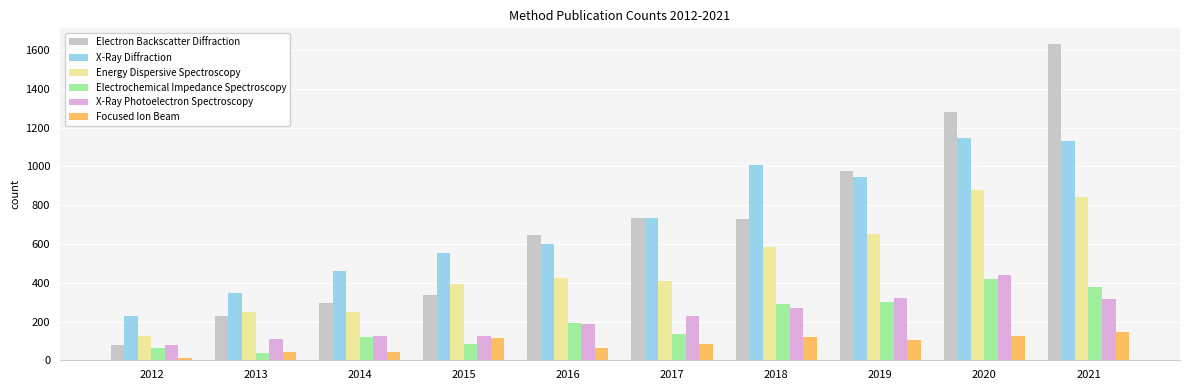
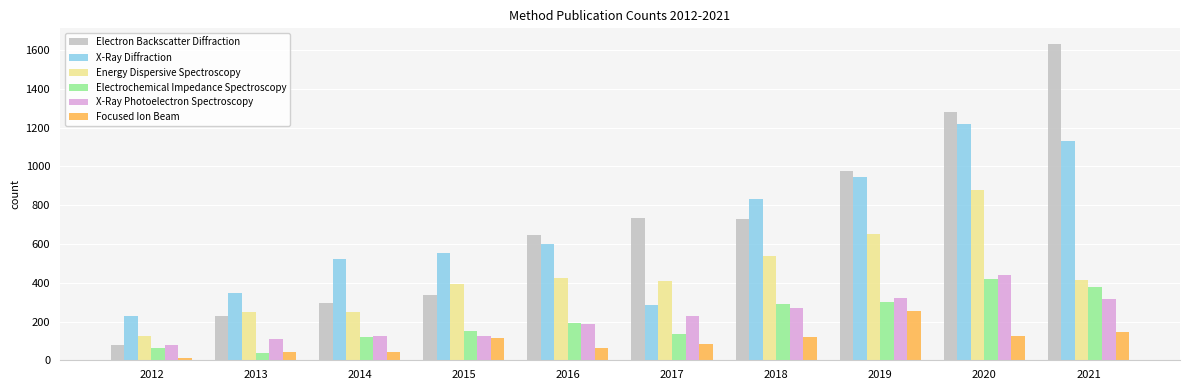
X-Ray Diffraction, 2014: 460 -> 520
Electrochemical Impedance Spectroscopy, 2015: 80 -> 150
X-Ray Diffraction, 2017: 730 -> 290
X-Ray Diffraction, 2018: 1010 -> 830
Energy Dispersive Spectroscopy, 2018: 580 -> 540
Focused Ion Beam, 2019: 110 -> 250
X-Ray Diffraction, 2020: 1150 -> 1220
Energy Dispersive Spectroscopy, 2021: 840 -> 420
